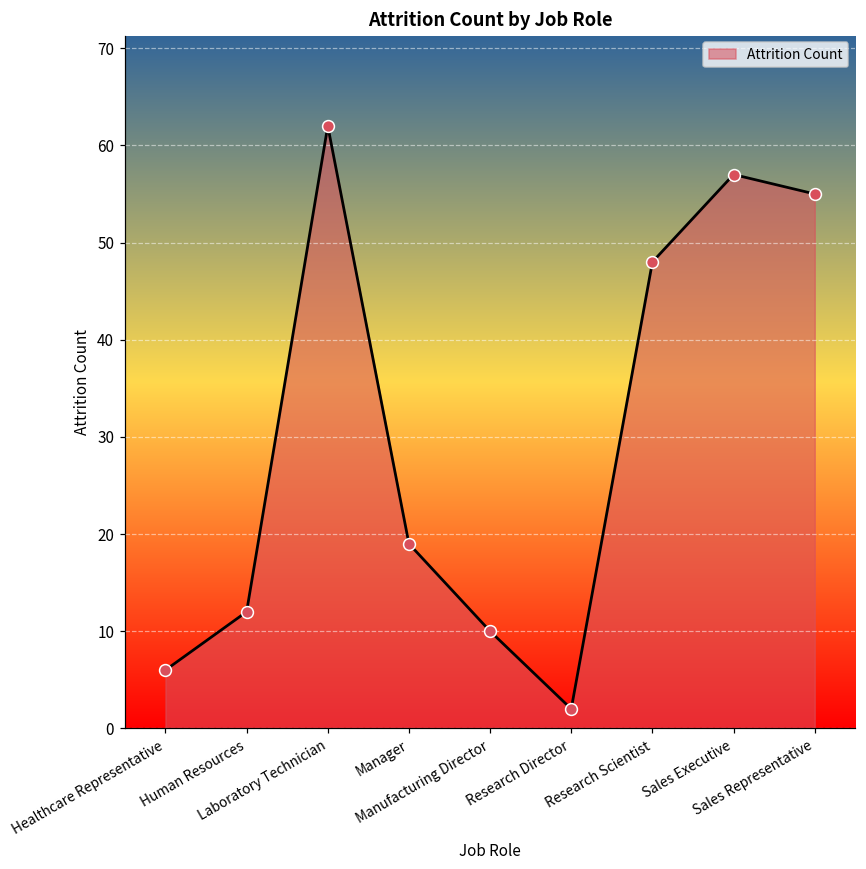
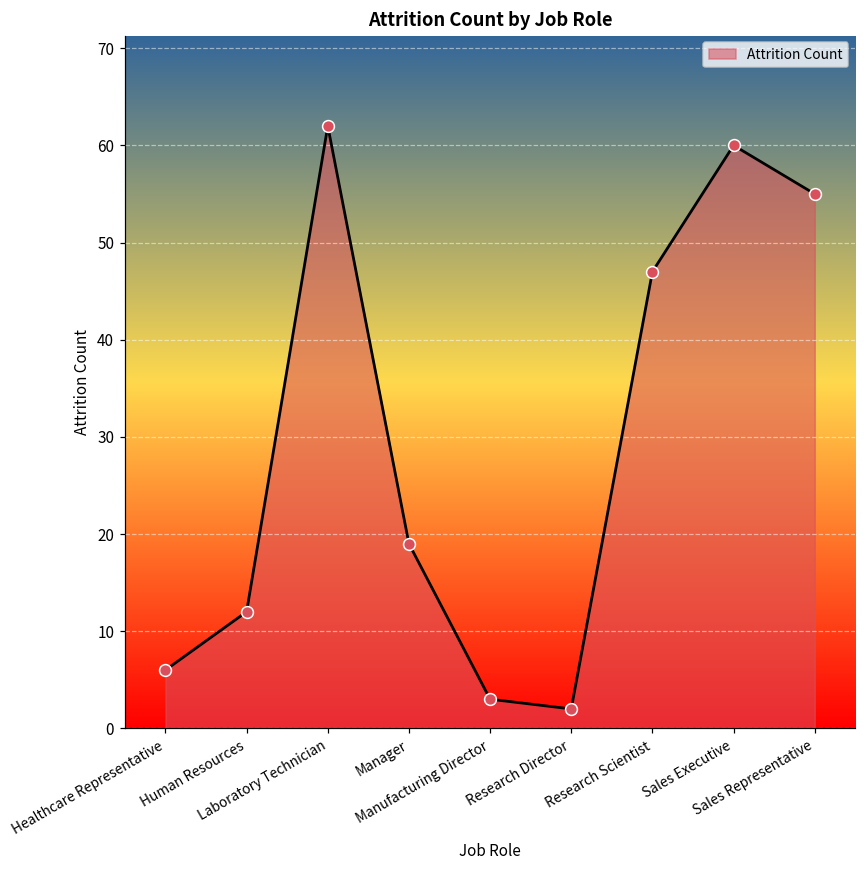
Manufacturing Director: 10 -> 3
Research Scientist: 48 -> 47
Sales Executive: 57 -> 60
